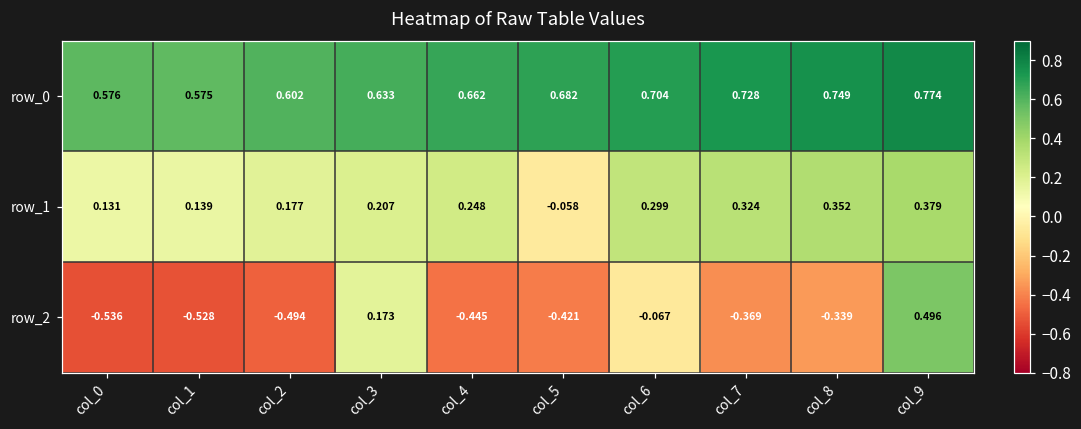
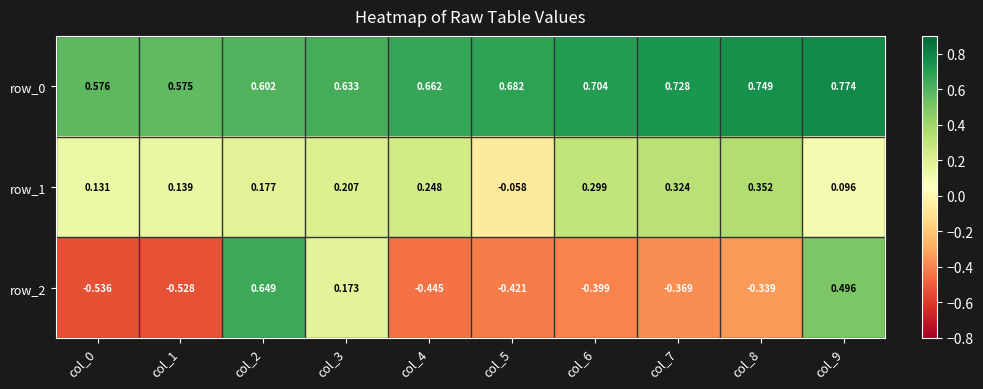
row_1, col_9: 0.379 -> 0.096
row_2, col_2: -0.494 -> 0.649
row_2, col_6: -0.067 -> -0.399
